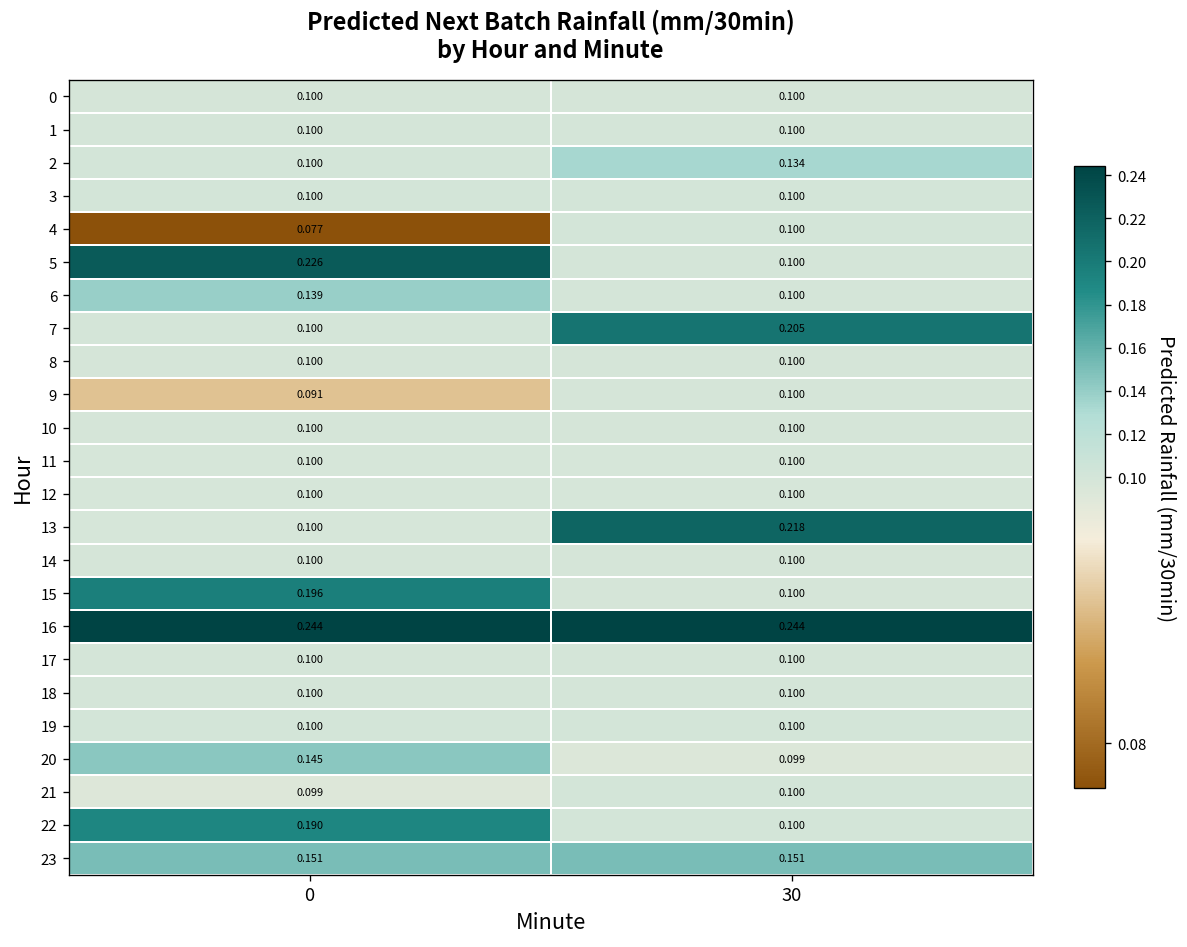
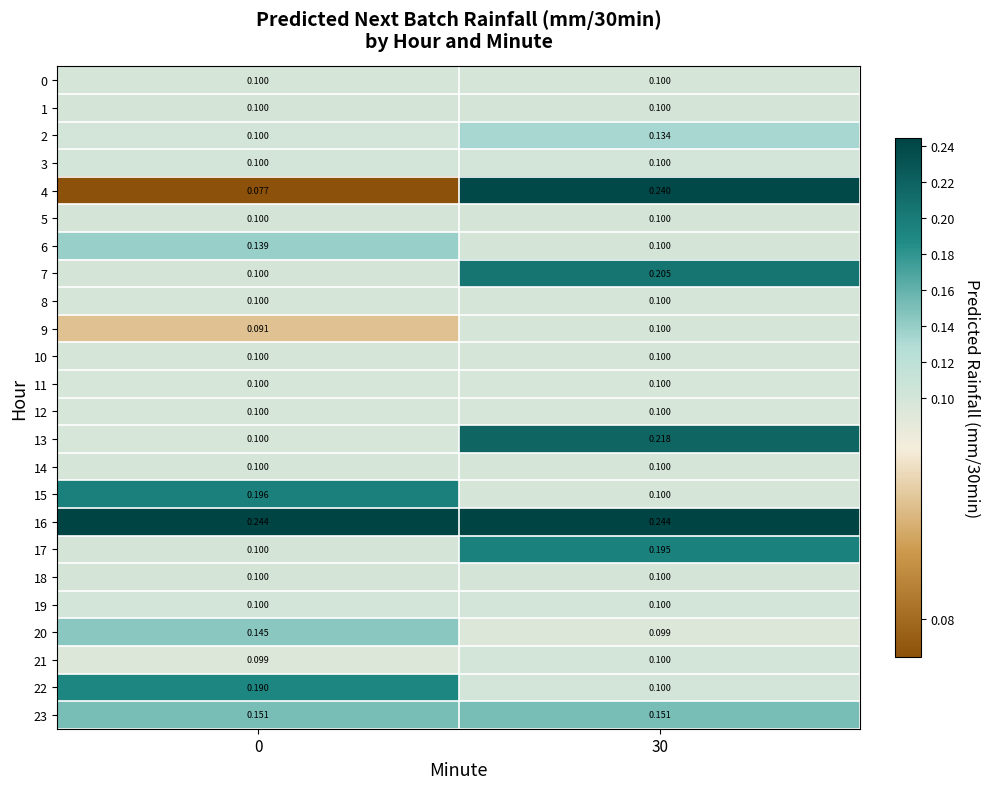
4, 30: 0.100 -> 0.240
5, 0: 0.226 -> 0.100
17, 30: 0.100 -> 0.195
